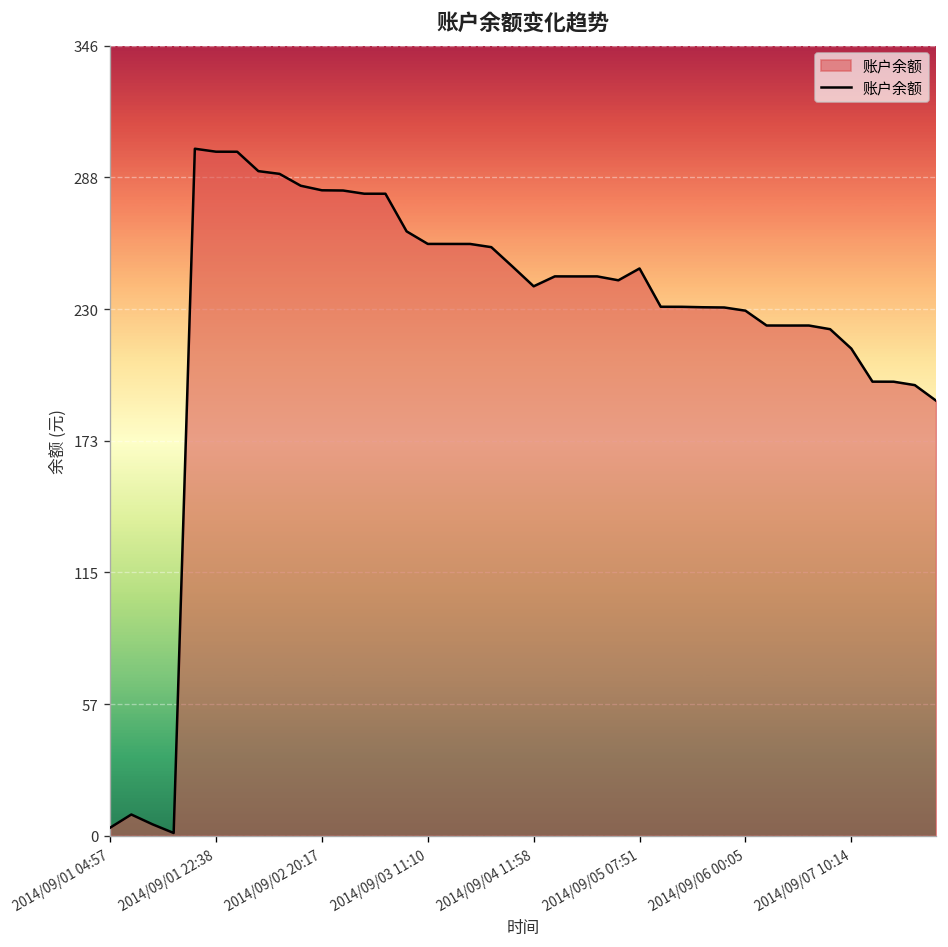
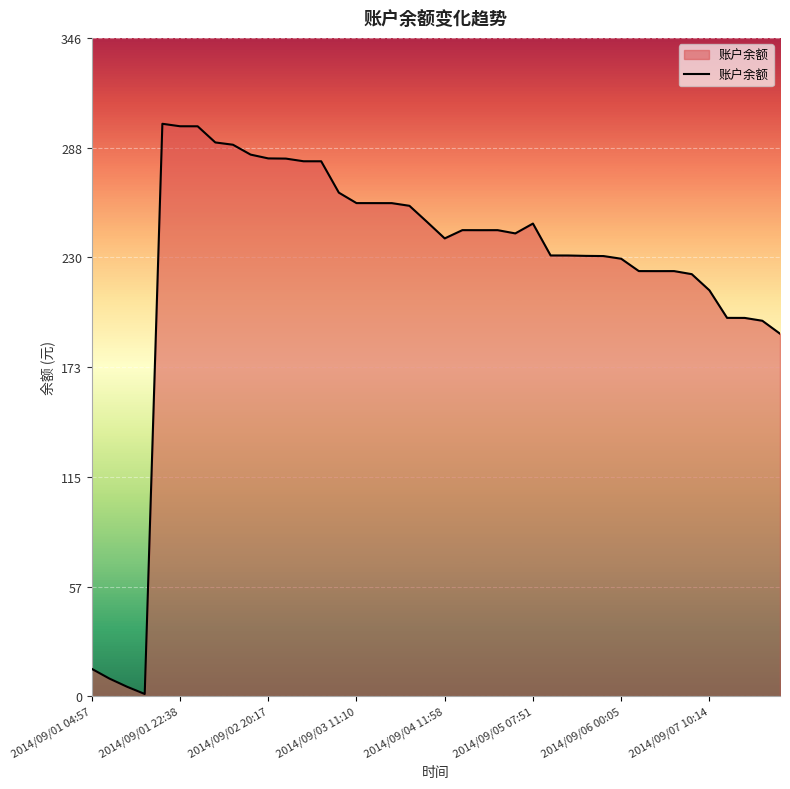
2014/09/01 04:57: 4 -> 14
